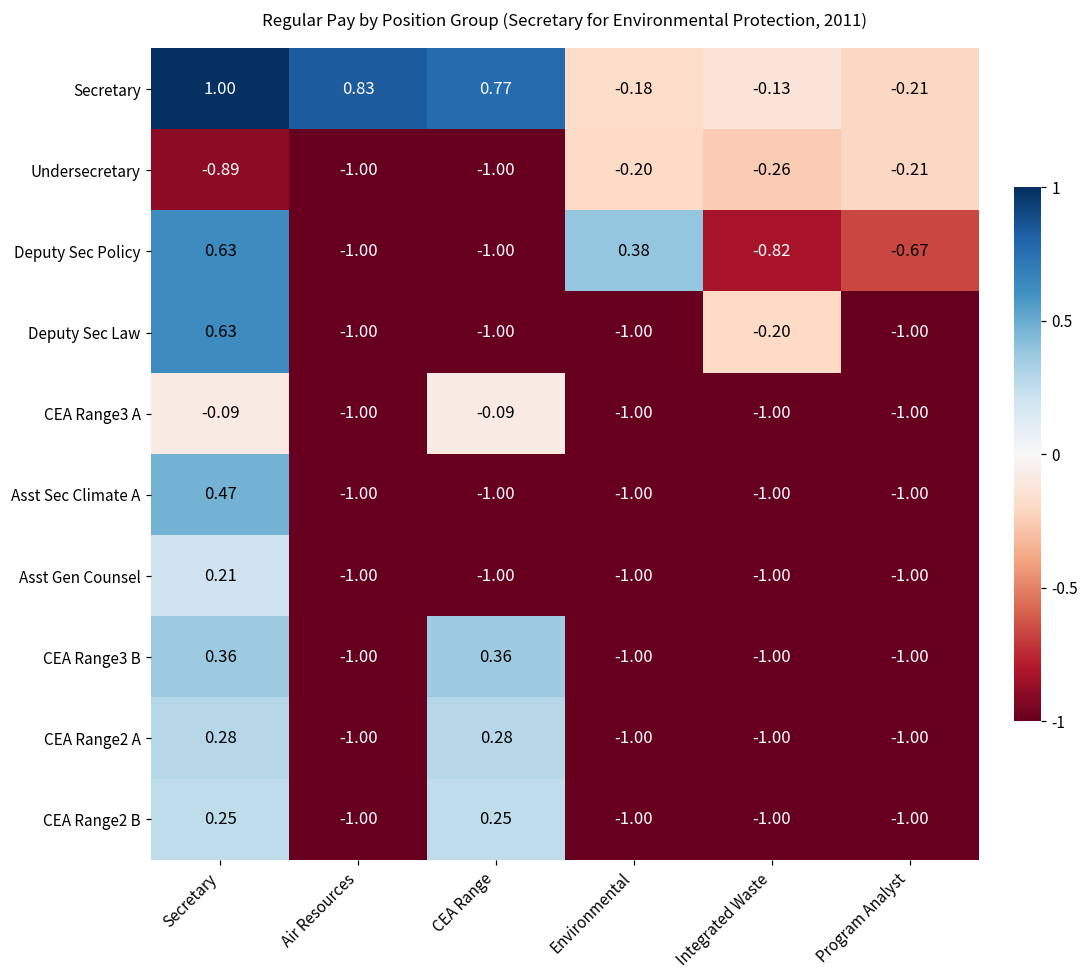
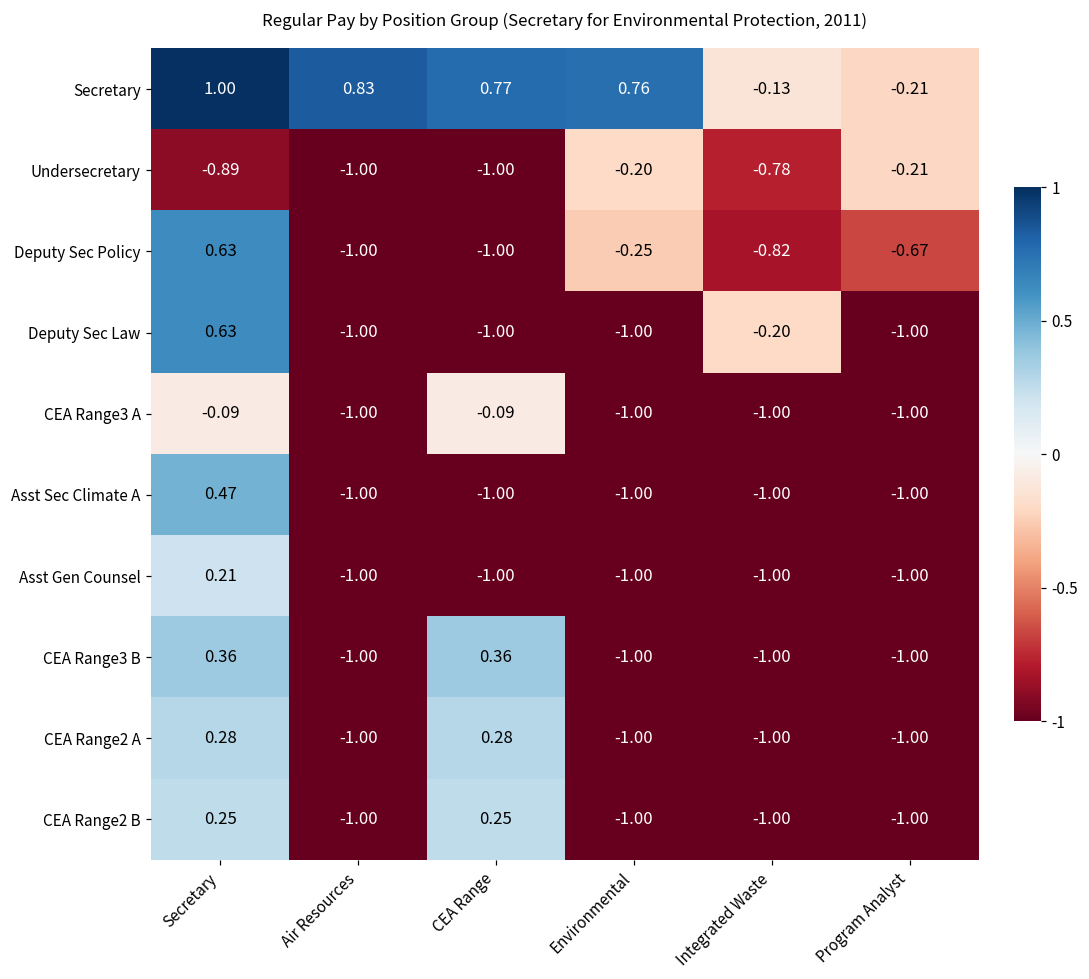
Secretary, Environmental: -0.18 -> 0.76
Undersecretary, Integrated Waste: -0.26 -> -0.78
Deputy Sec Policy, Environmental: 0.38 -> -0.25
